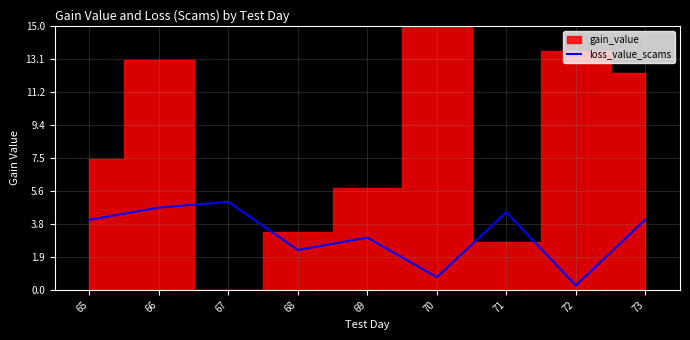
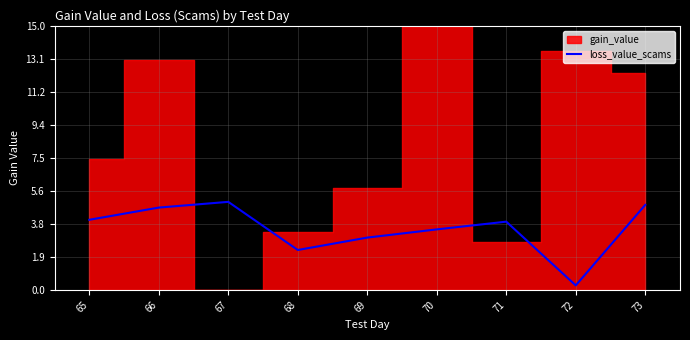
loss_value_scams, 70: 0.7 -> 3.4
loss_value_scams, 71: 4.4 -> 3.9
loss_value_scams, 73: 4.0 -> 4.8
